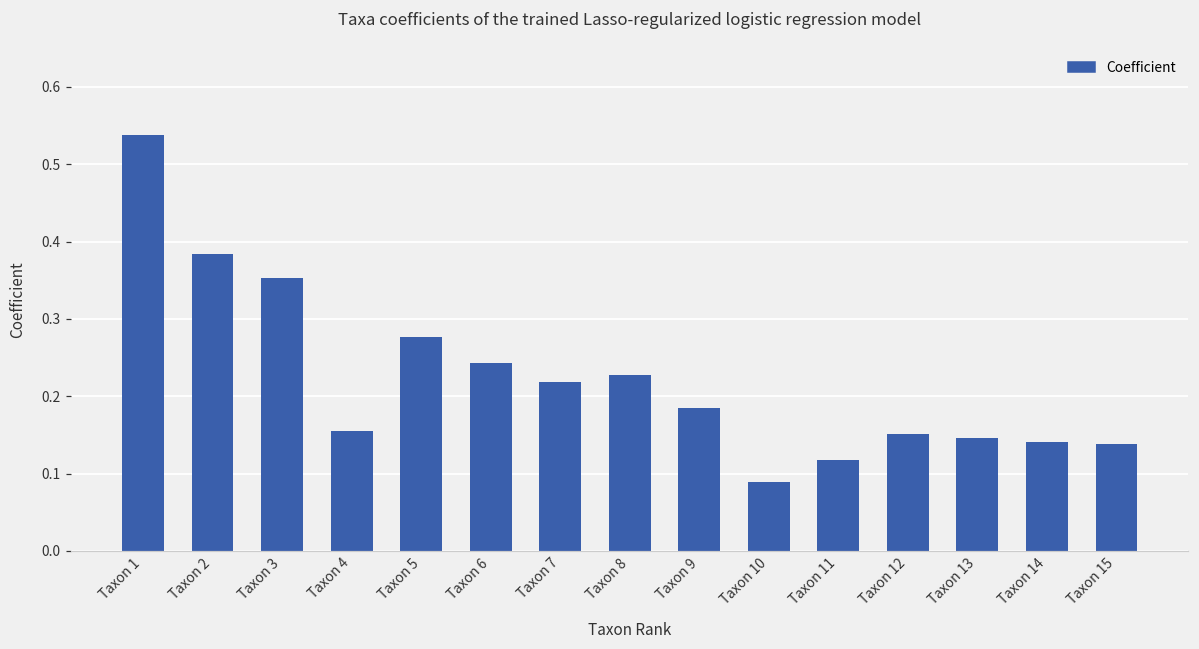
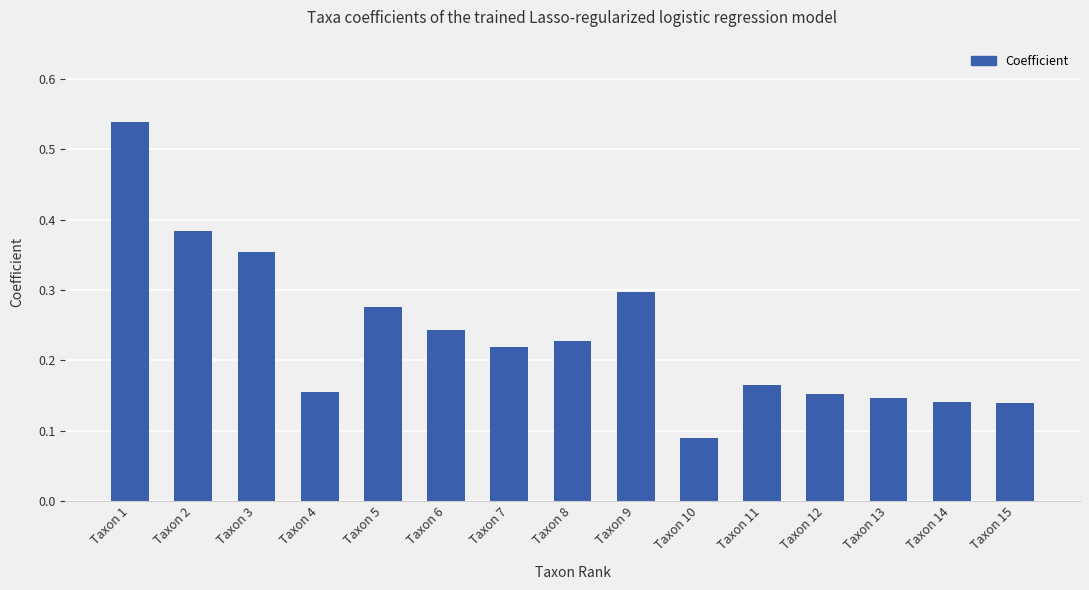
Taxon 9: 0.18 -> 0.30
Taxon 11: 0.12 -> 0.16
